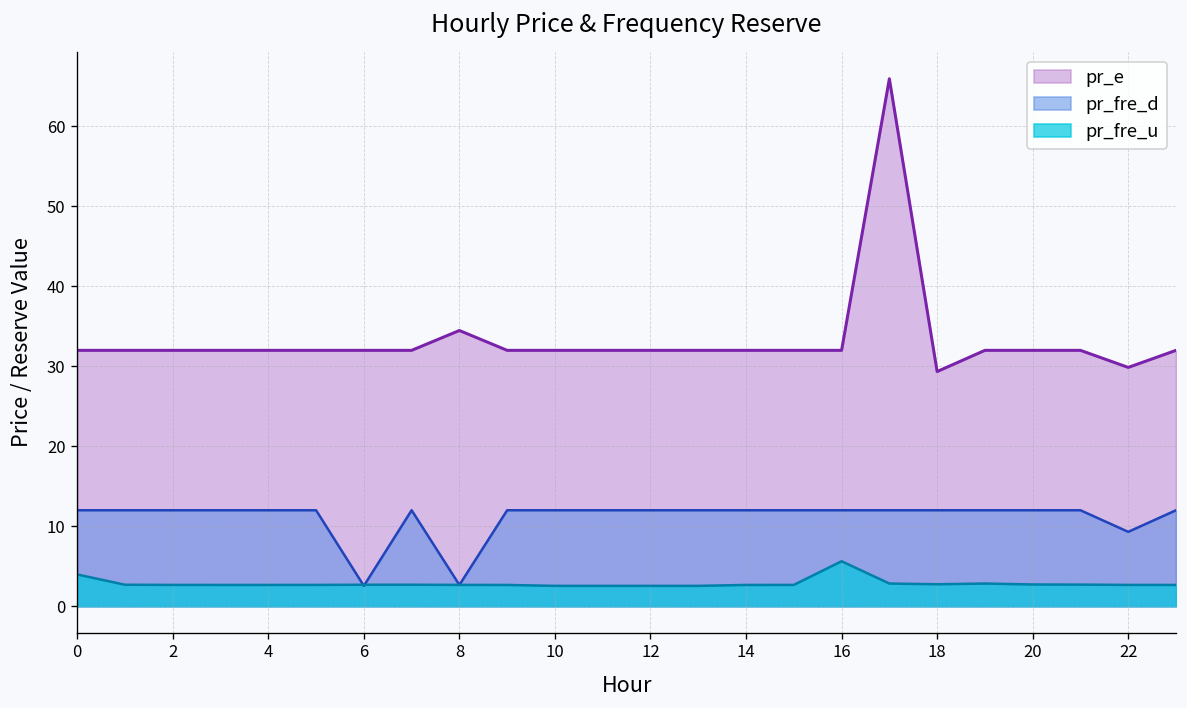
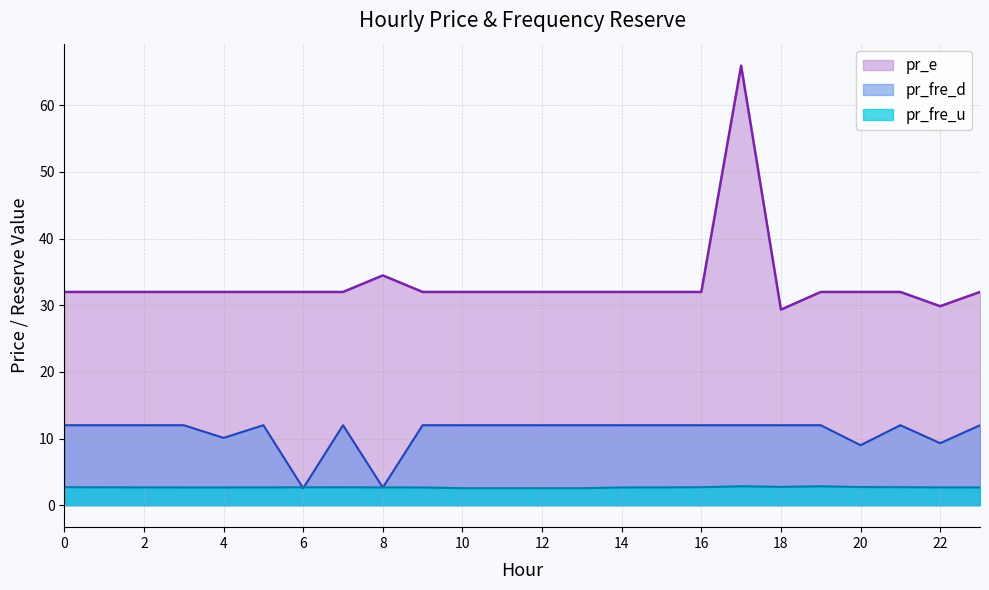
pr_fre_u, 0: 4 -> 3
pr_fre_d, 4: 12 -> 10
pr_fre_u, 16: 6 -> 3
pr_fre_d, 20: 12 -> 9
